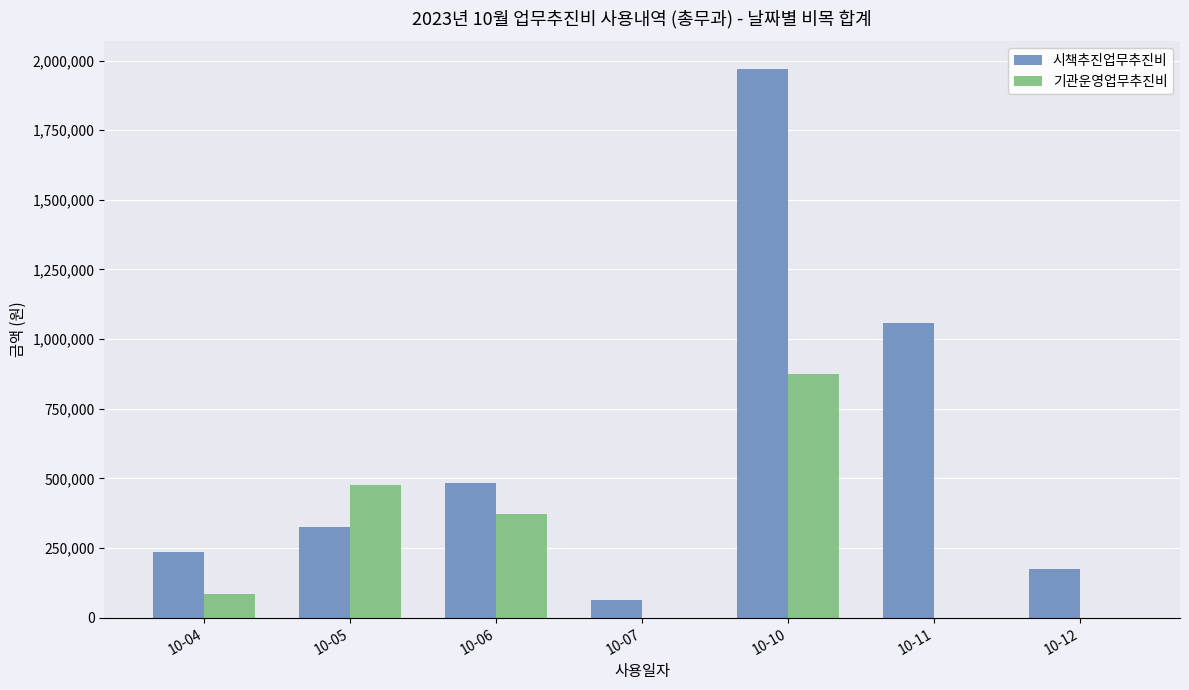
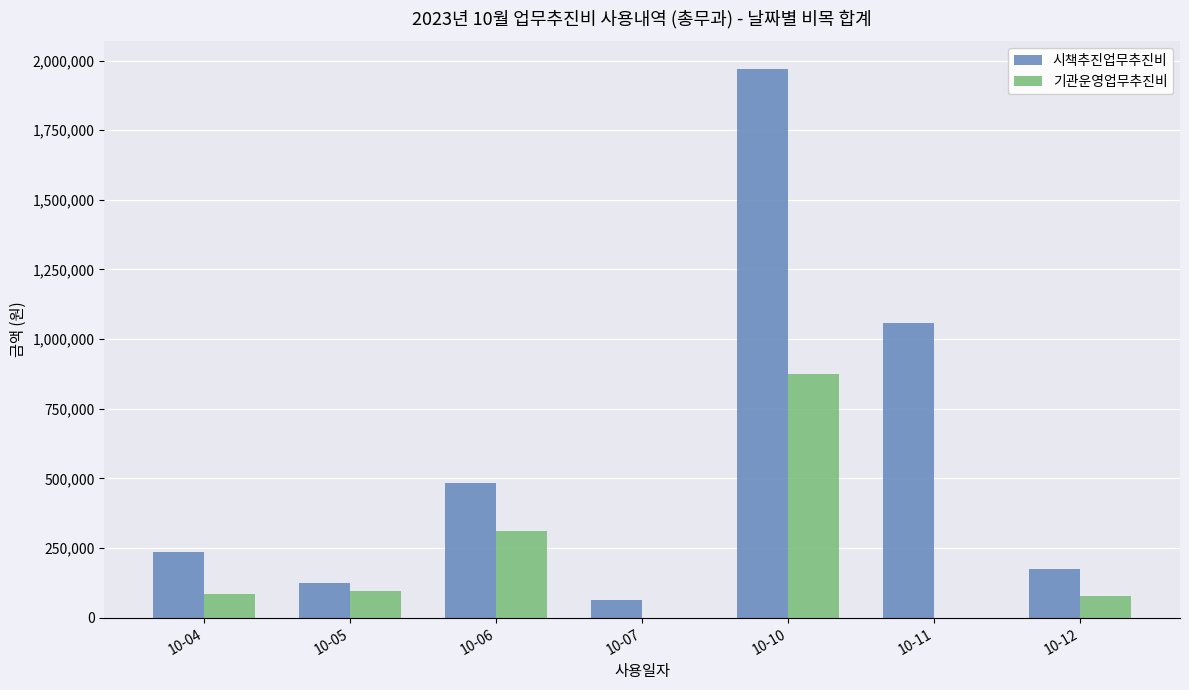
시책추진업무추진비, 10-05: 330,000 -> 120,000
기관운영업무추진비, 10-05: 480,000 -> 100,000
기관운영업무추진비, 10-06: 370,000 -> 310,000
기관운영업무추진비, 10-12: 0 -> 80,000
